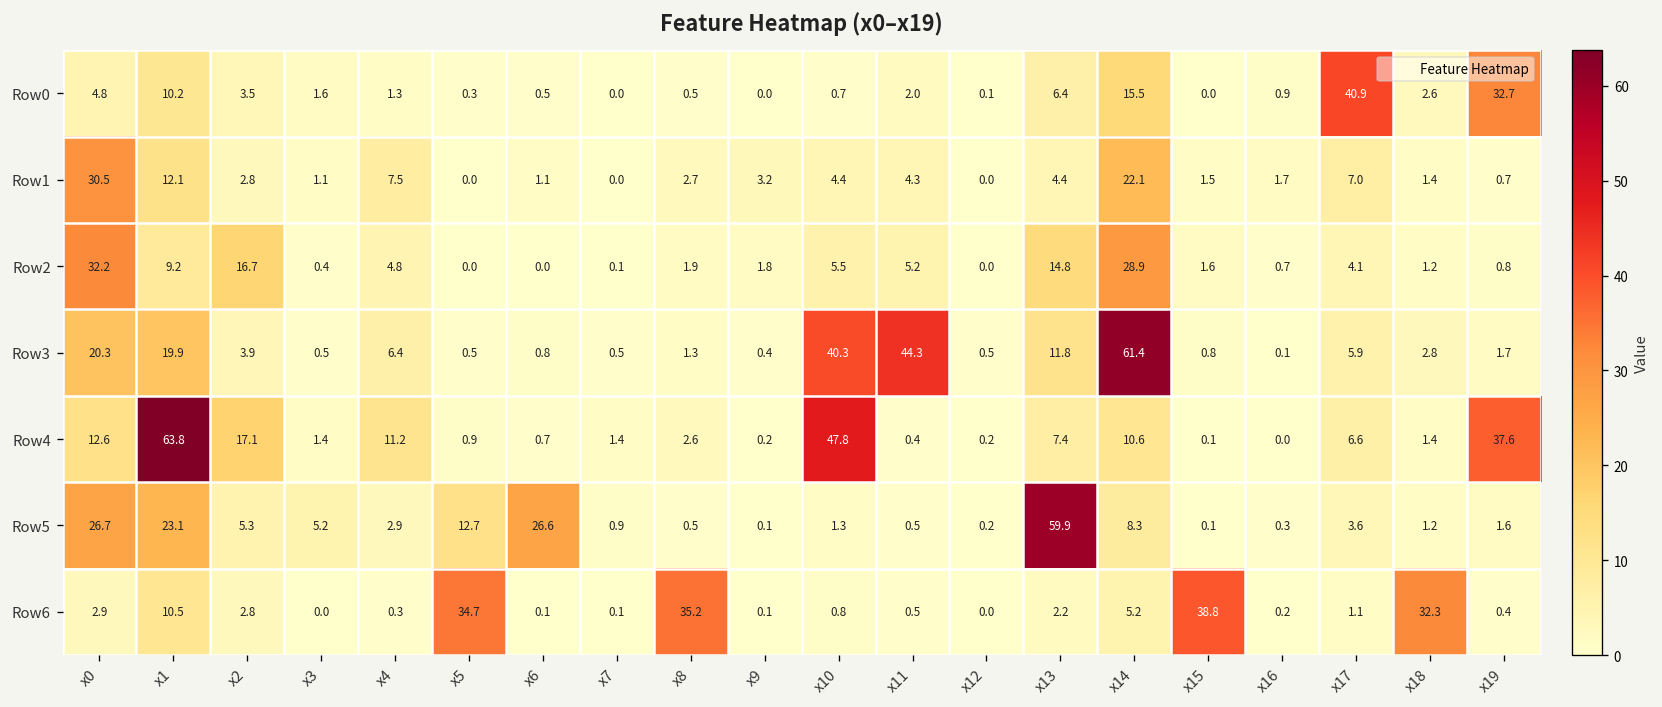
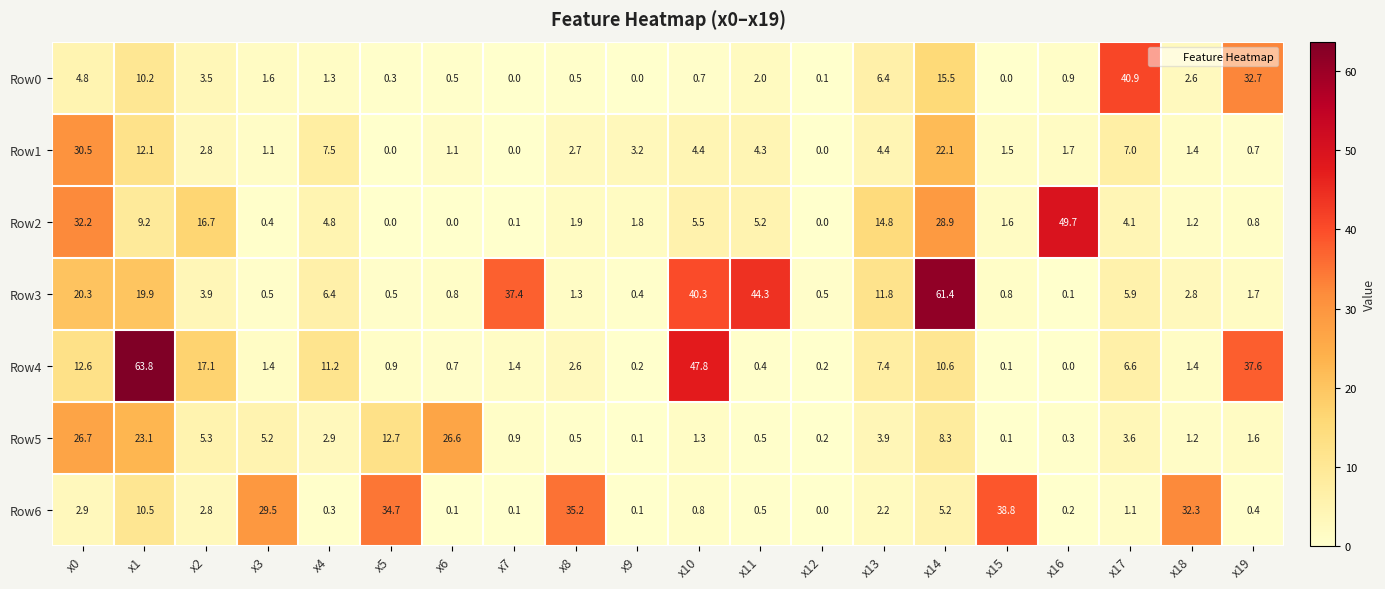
Row2, x16: 0.7 -> 49.7
Row3, x7: 0.5 -> 37.4
Row5, x13: 59.9 -> 3.9
Row6, x3: 0.0 -> 29.5
